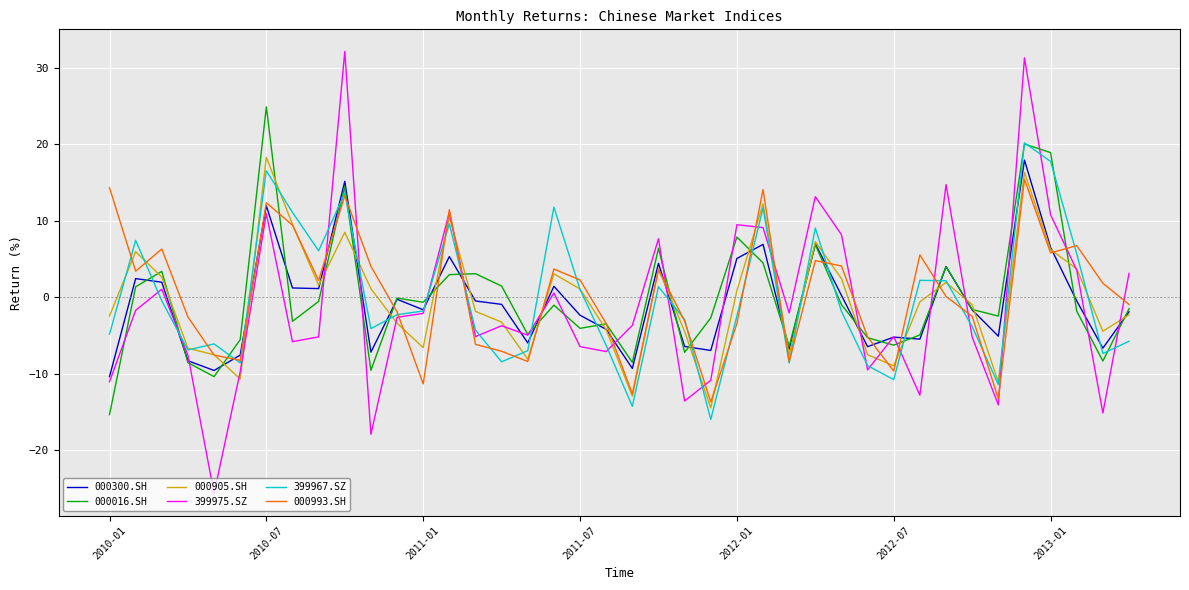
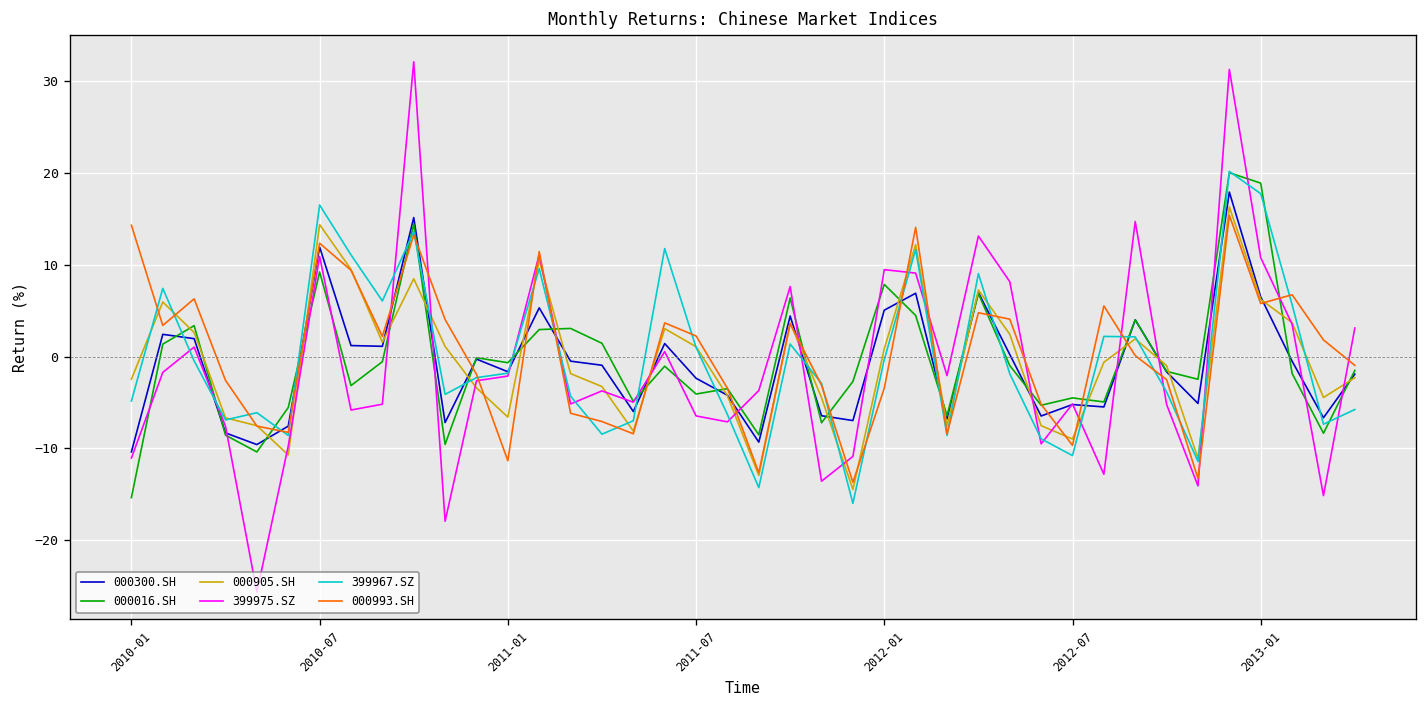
000016.SH, 2010-07: 25 -> 9
000905.SH, 2010-07: 18 -> 14
399967.SZ, 2012-01: -2 -> 0
000016.SH, 2012-07: -6 -> -5
